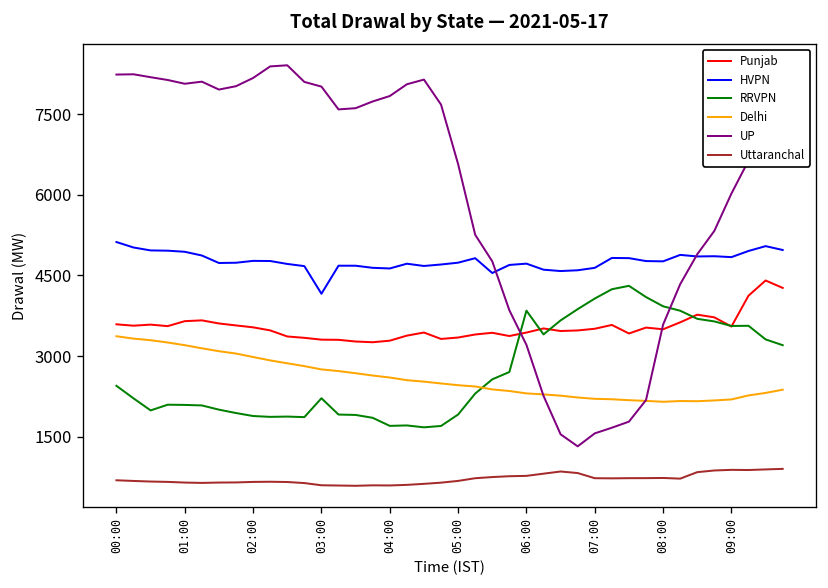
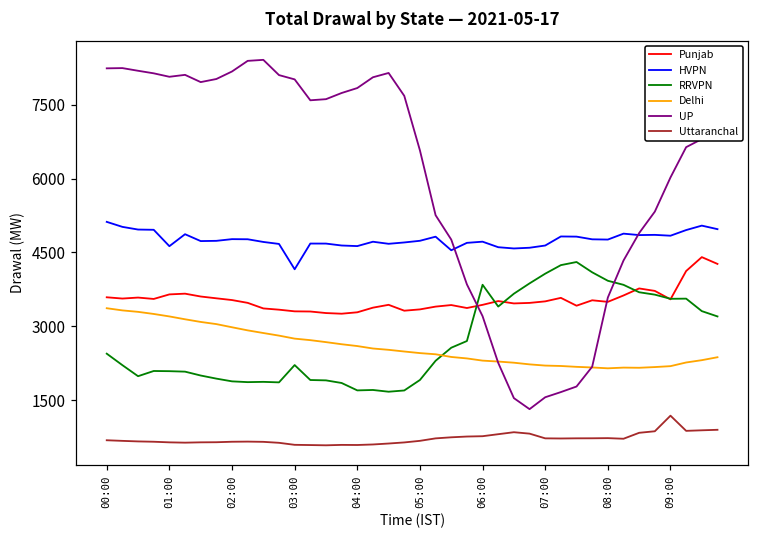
HVPN, 01:00: 4900 -> 4600
Uttaranchal, 09:00: 900 -> 1200
